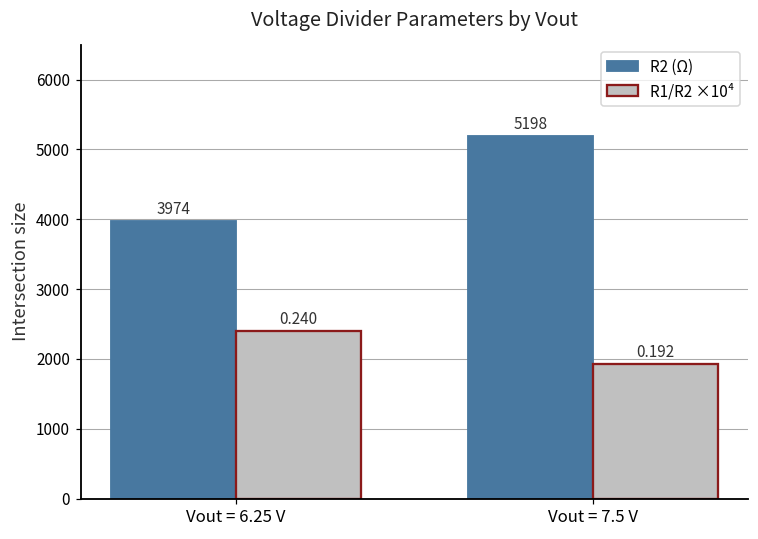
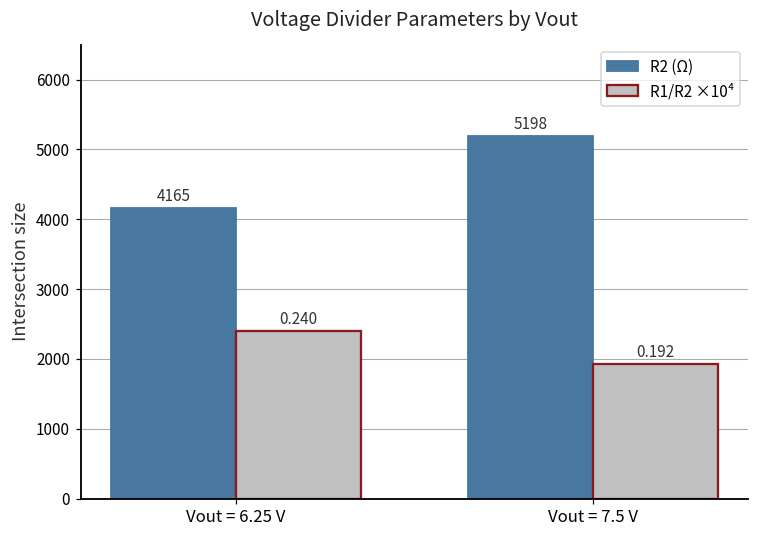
R2 (Ω), Vout = 6.25 V: 3974 -> 4165
